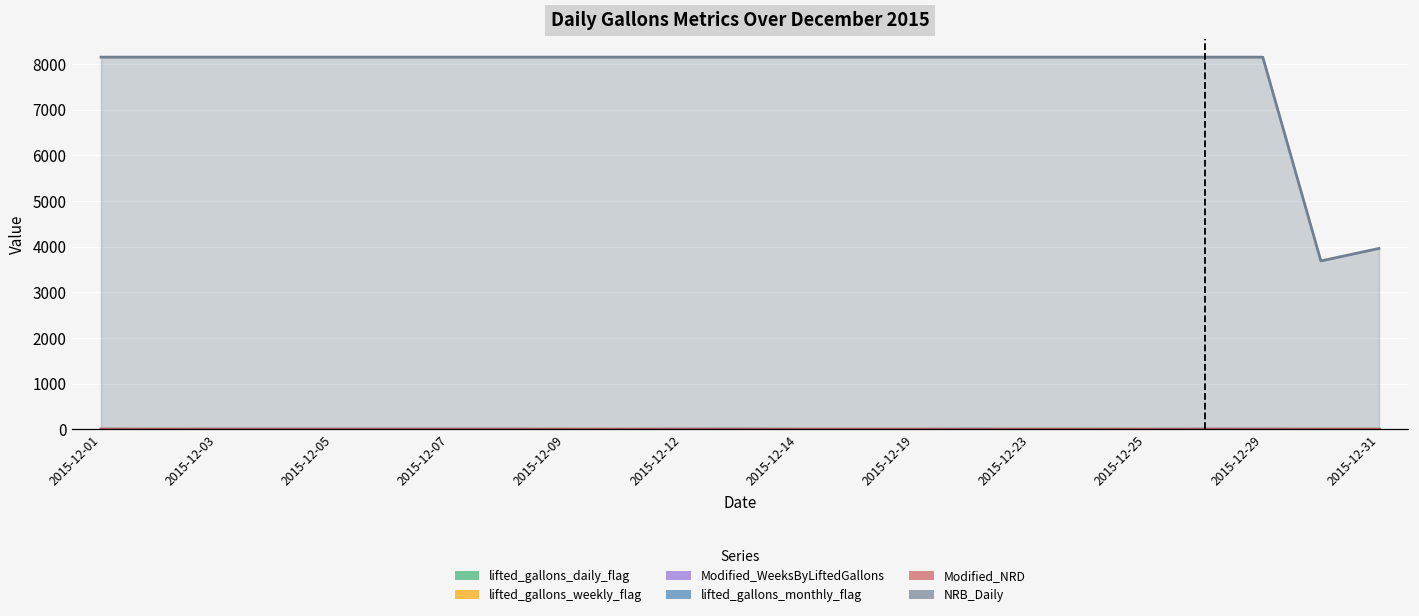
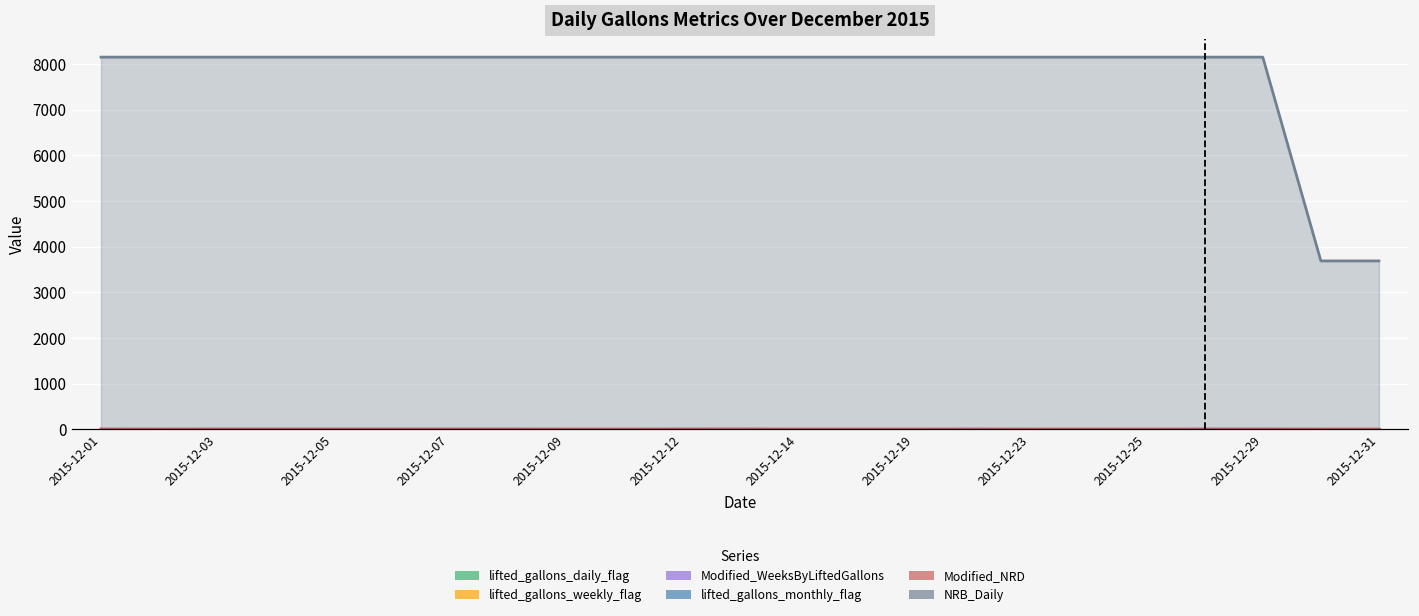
NRB_Daily, 2015-12-31: 4000 -> 3700
